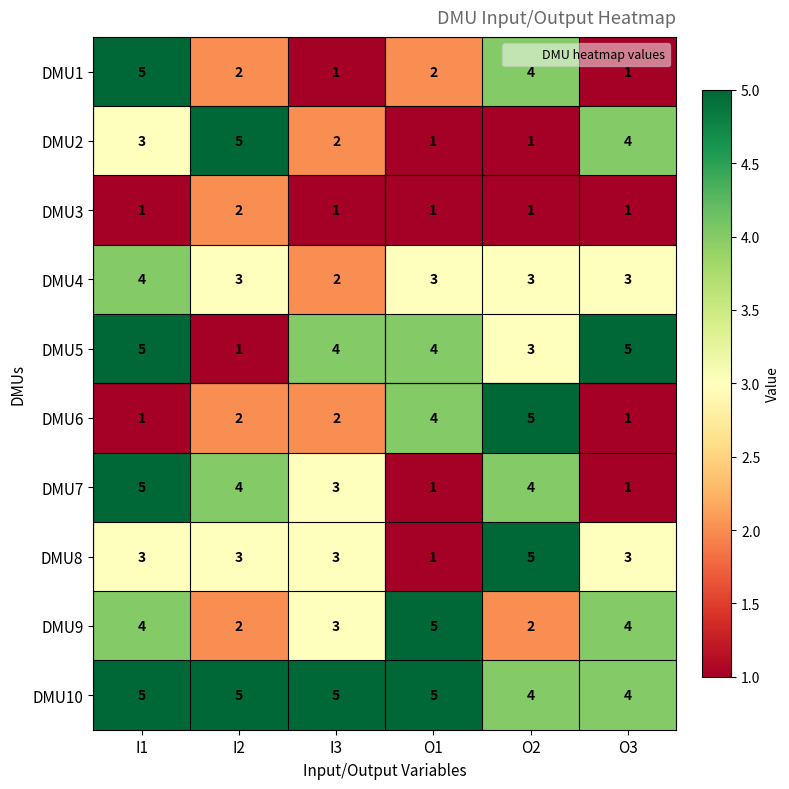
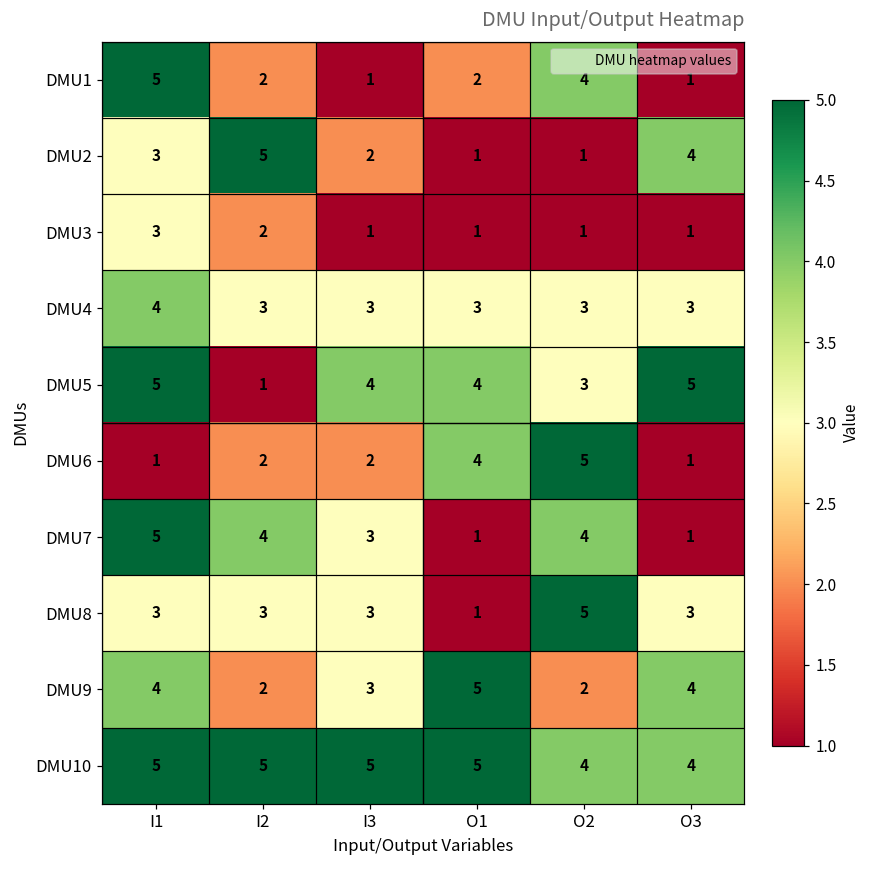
DMU3, I1: 1 -> 3
DMU4, I3: 2 -> 3
